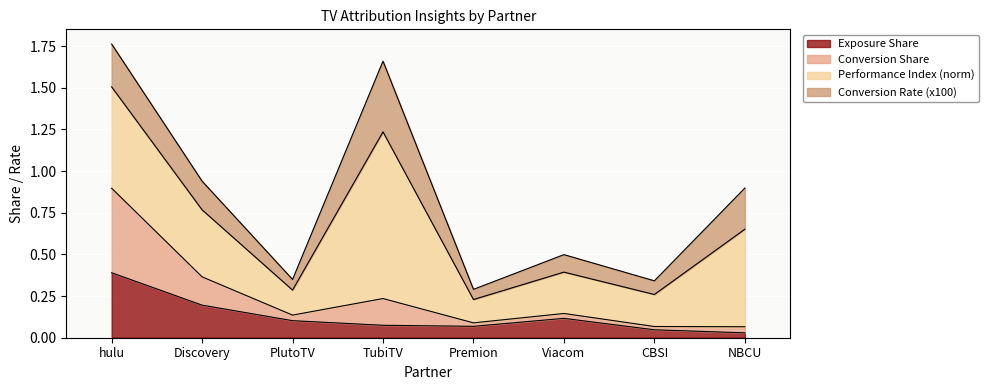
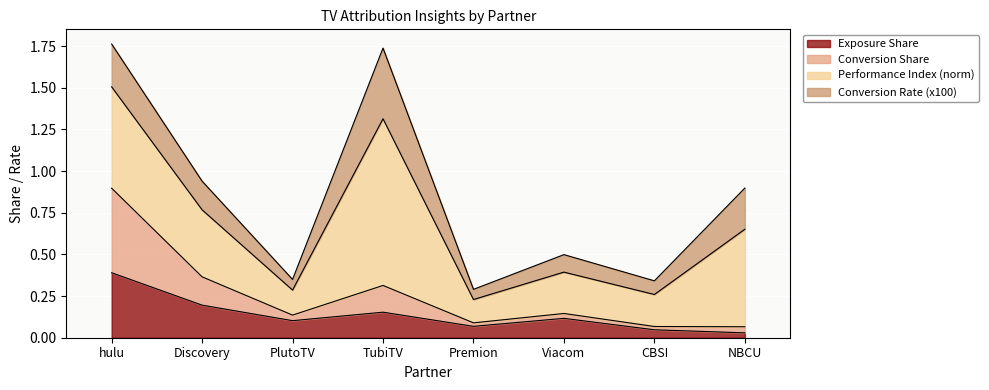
Exposure Share, TubiTV: 0.07 -> 0.15
